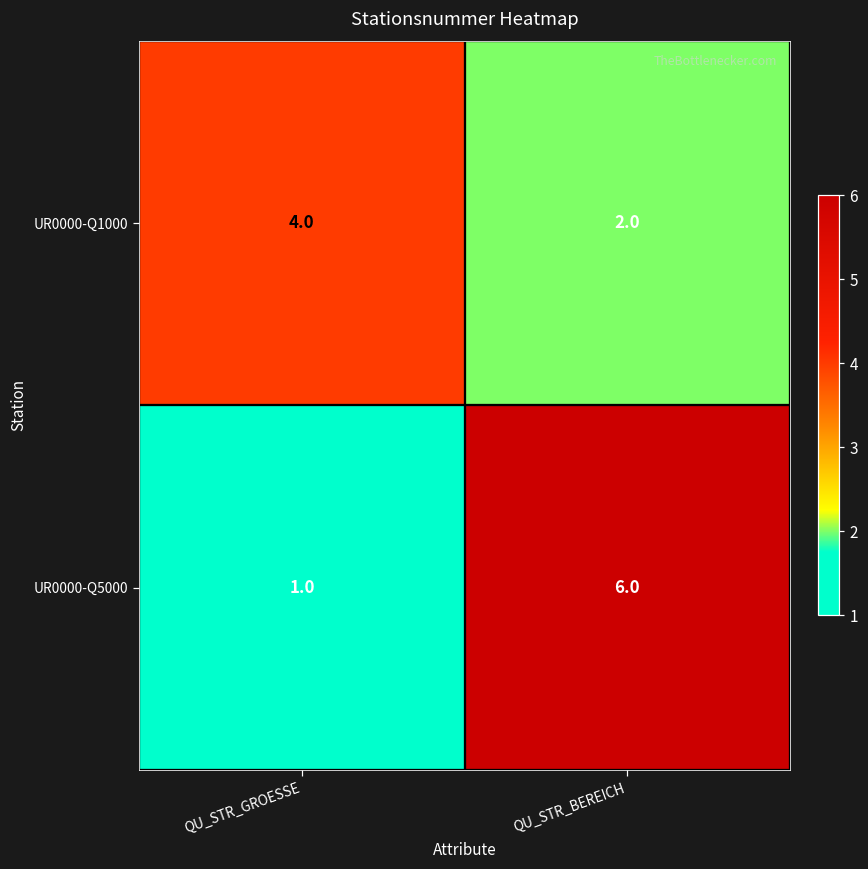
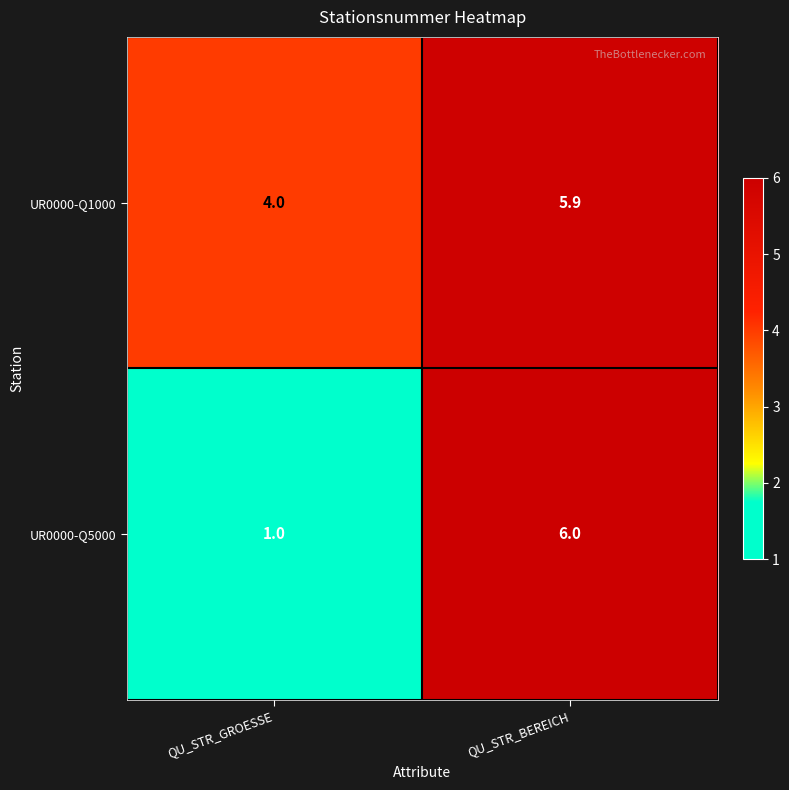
UR0000-Q1000, QU_STR_BEREICH: 2.0 -> 5.9
